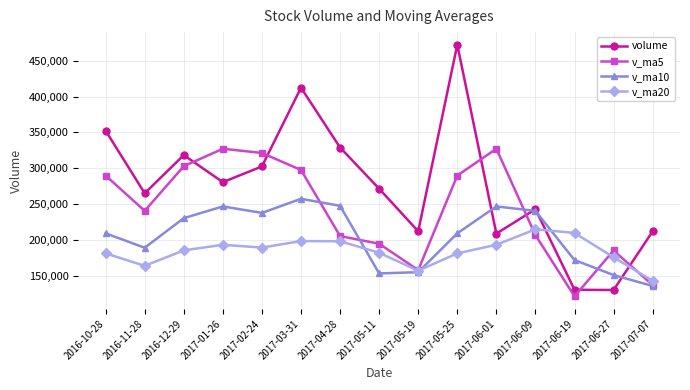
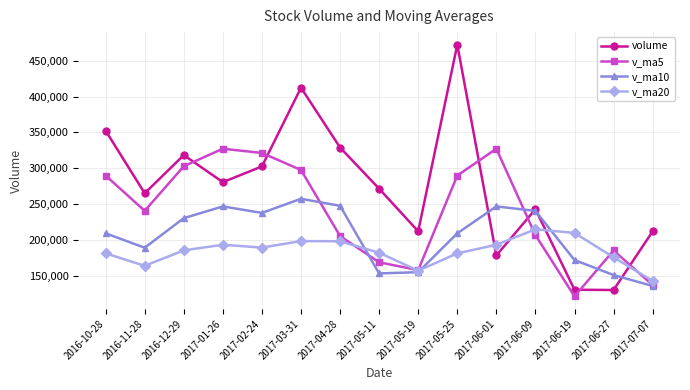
v_ma5, 2017-05-11: 190,000 -> 170,000
volume, 2017-06-01: 210,000 -> 180,000
